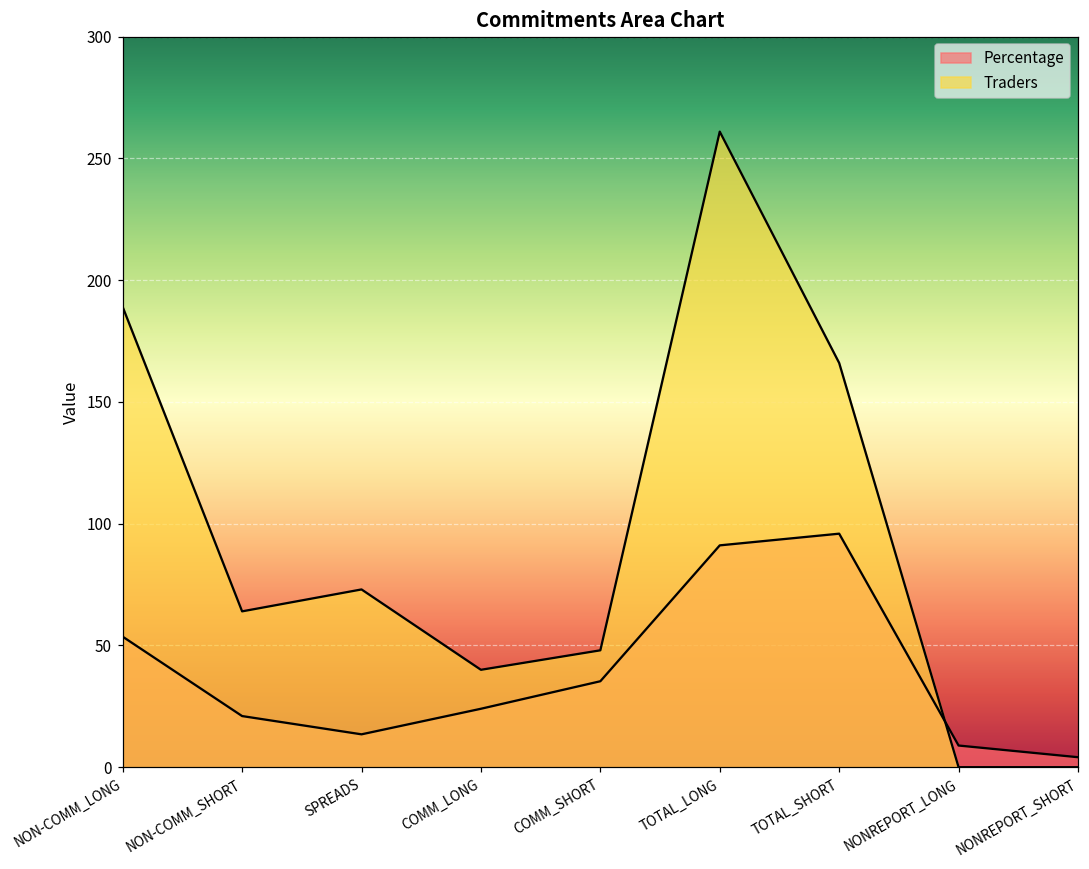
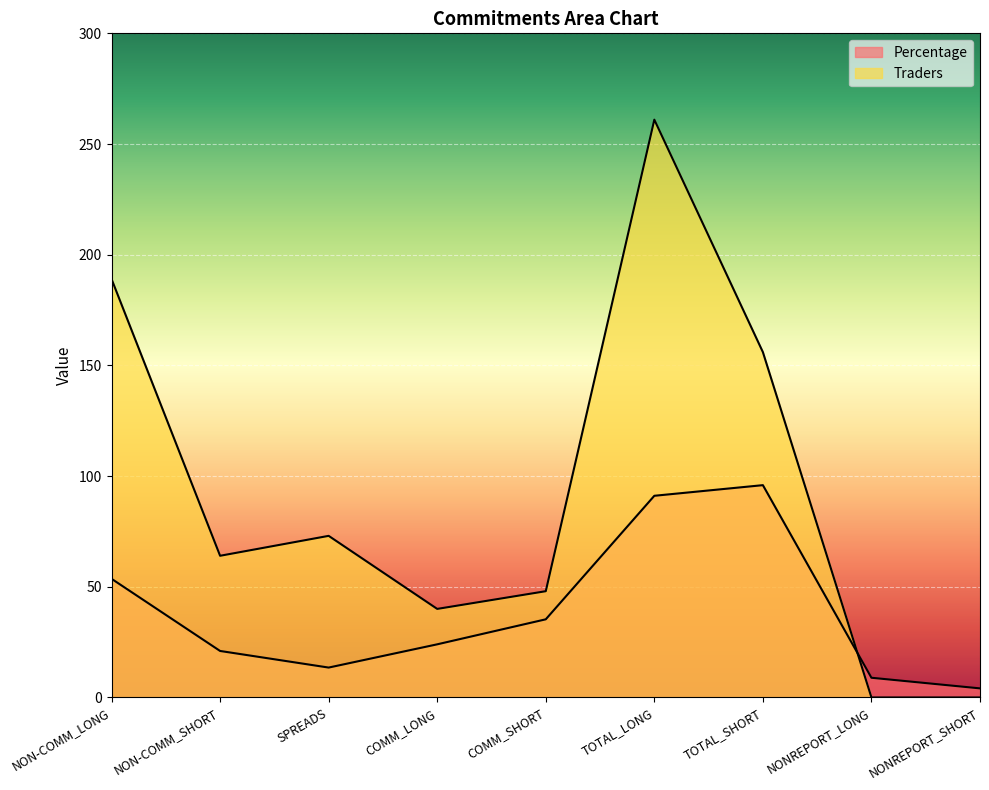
Traders, TOTAL_SHORT: 166 -> 156
